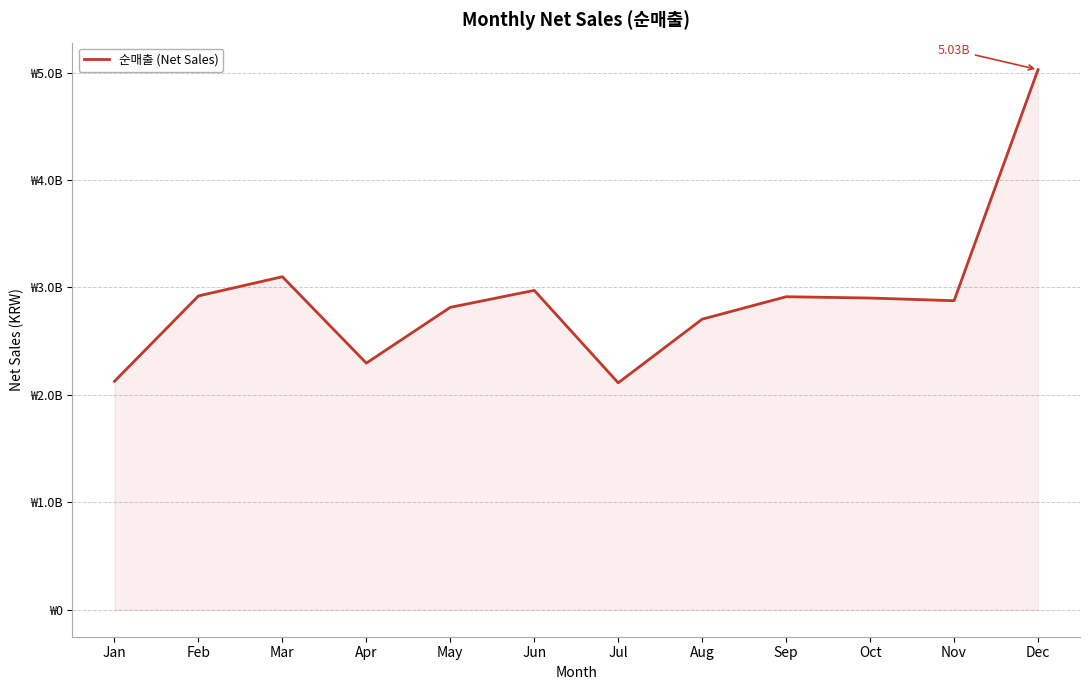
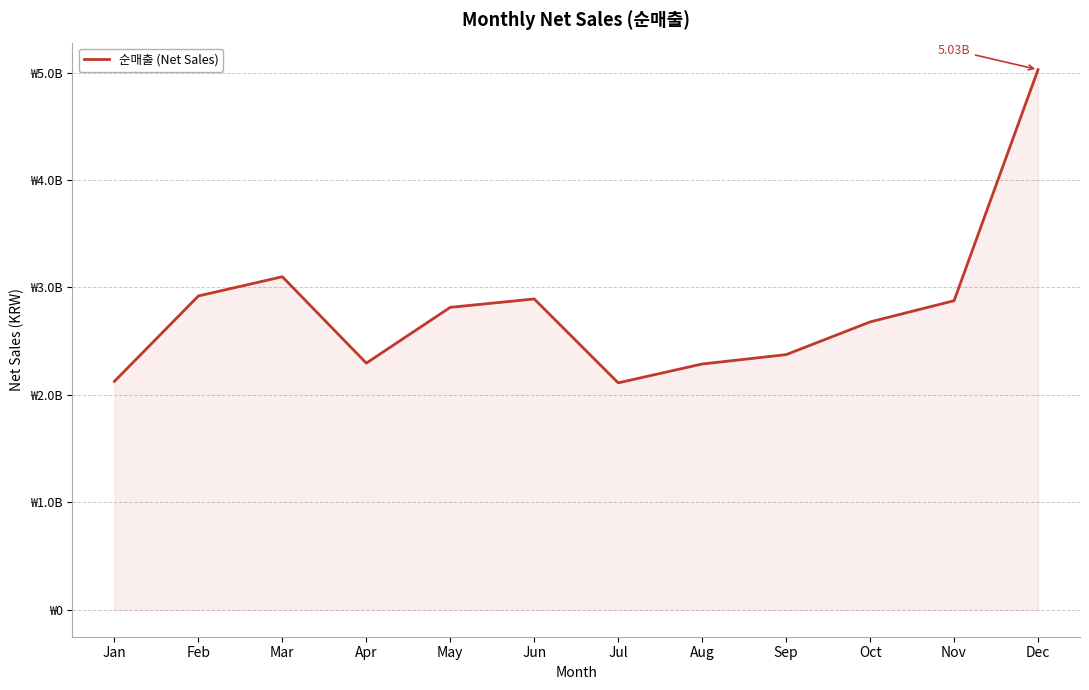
Jun: ₩2970000000 -> ₩2890000000
Aug: ₩2700000000 -> ₩2290000000
Sep: ₩2910000000 -> ₩2370000000
Oct: ₩2900000000 -> ₩2680000000
